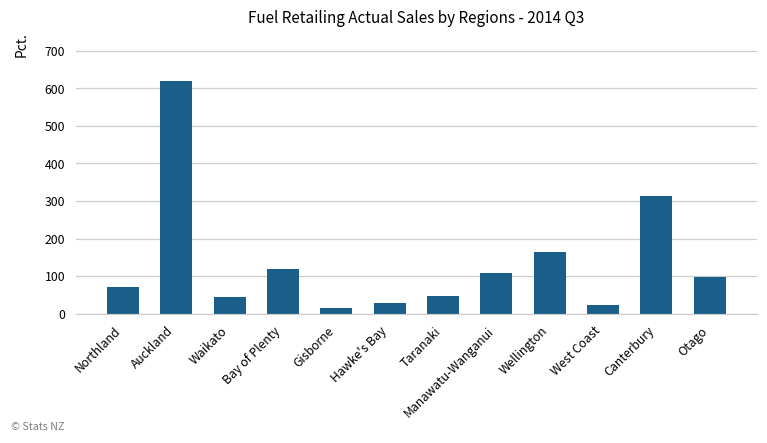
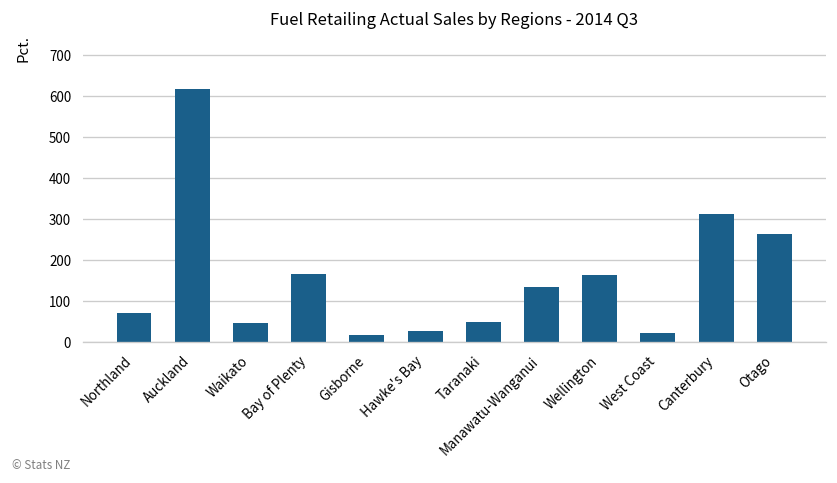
Bay of Plenty: 120 -> 170
Manawatu-Wanganui: 110 -> 130
Otago: 100 -> 260
